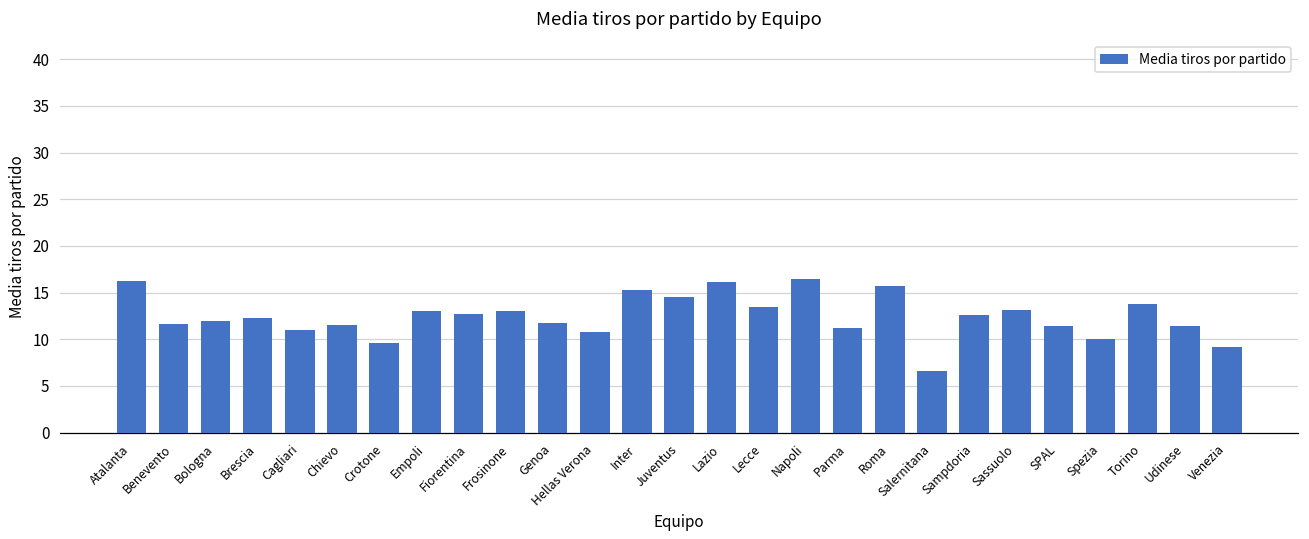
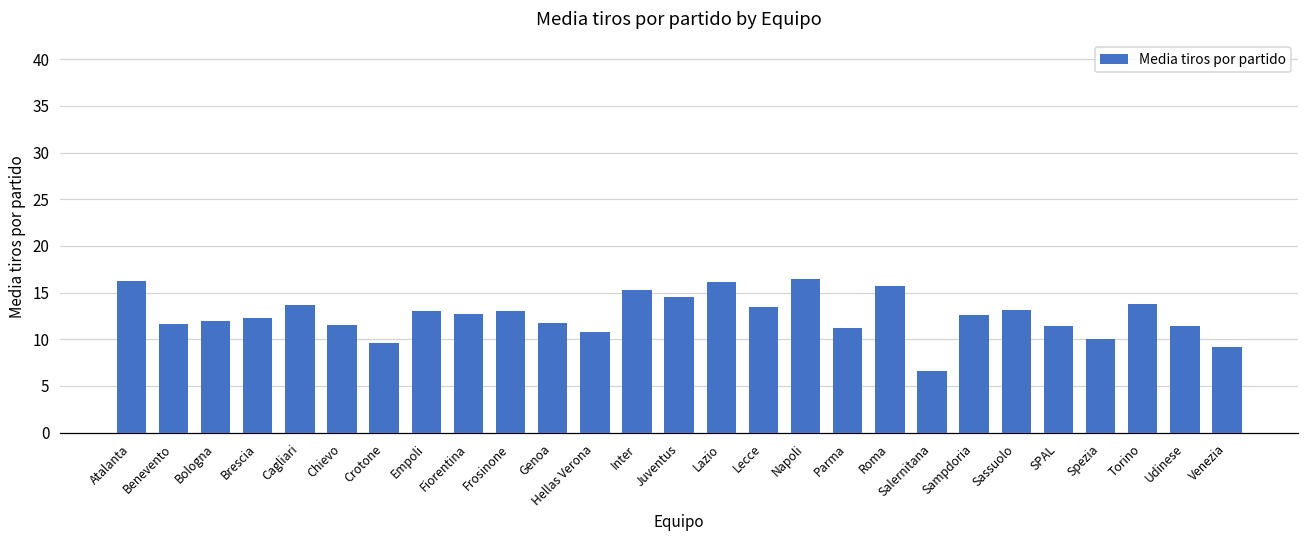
Cagliari: 11 -> 14
